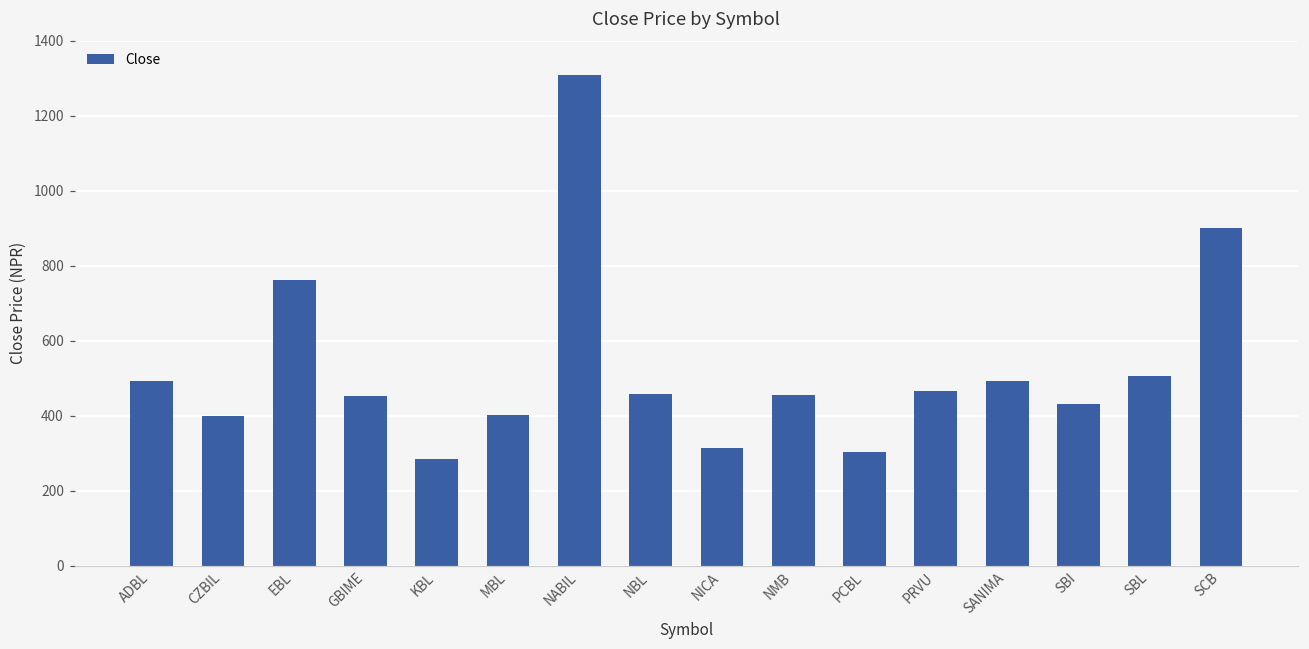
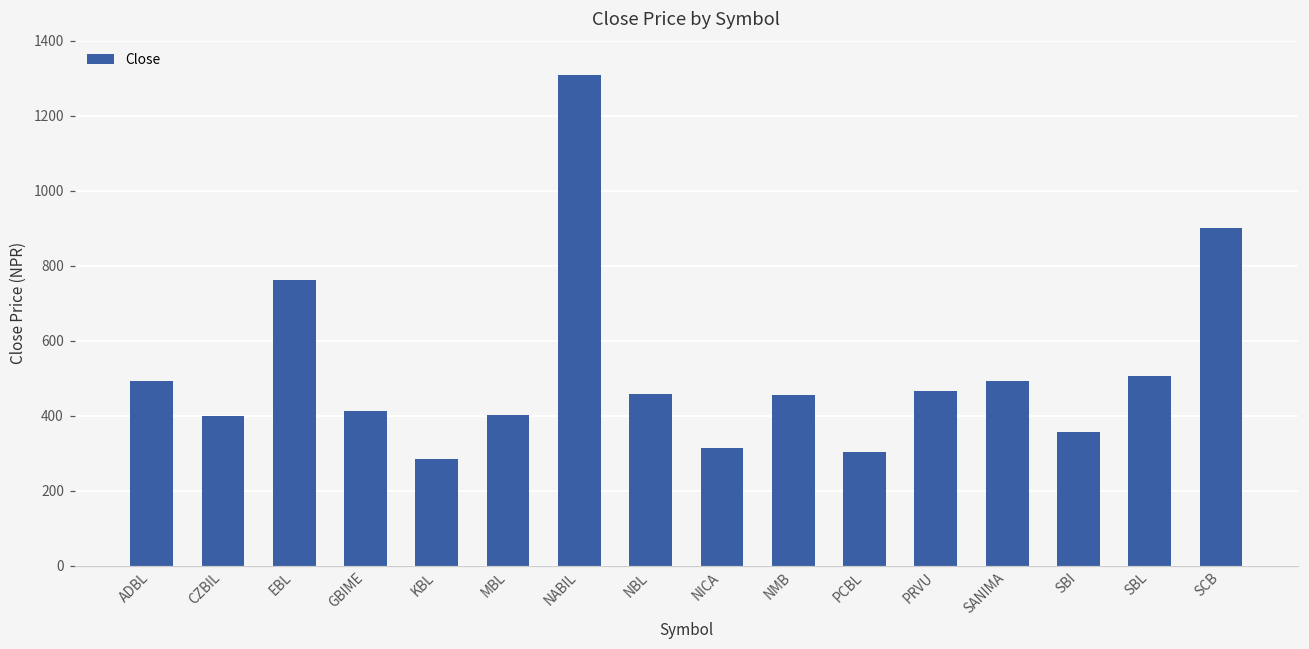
GBIME: 450 -> 410
SBI: 430 -> 360
